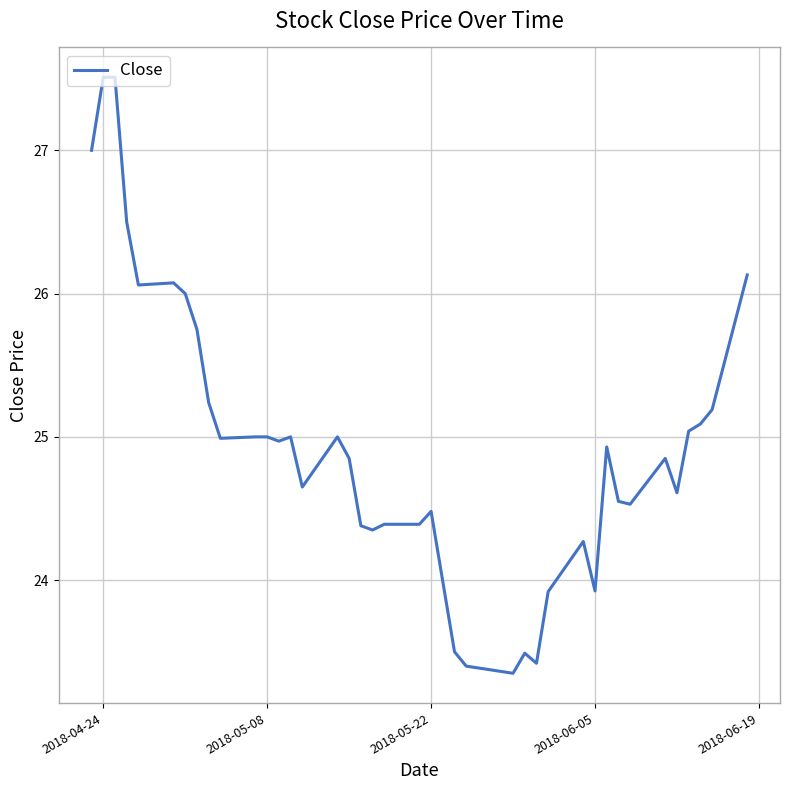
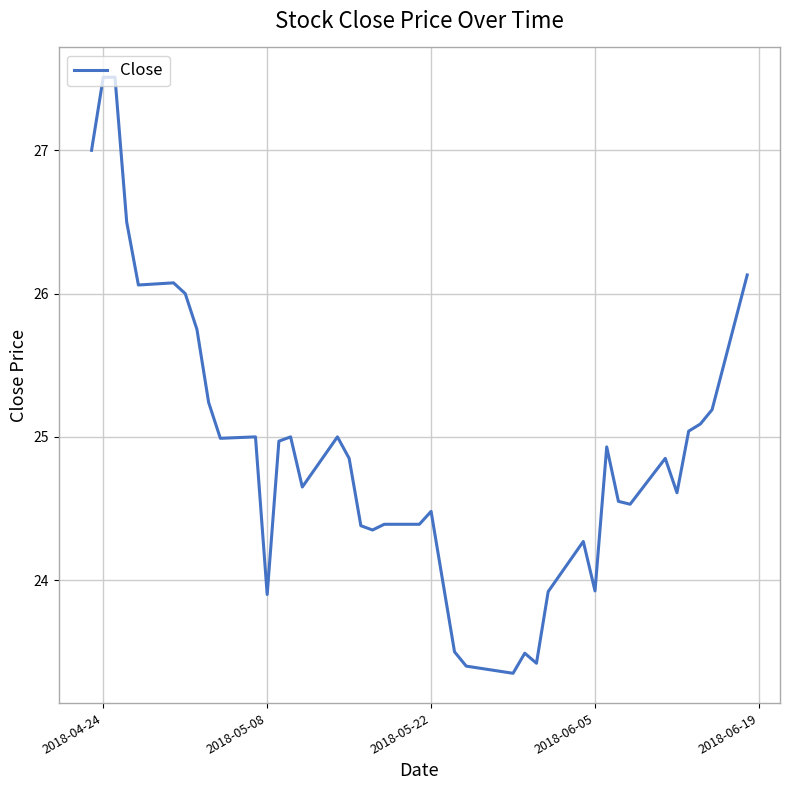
2018-05-08: 25.0 -> 23.9
